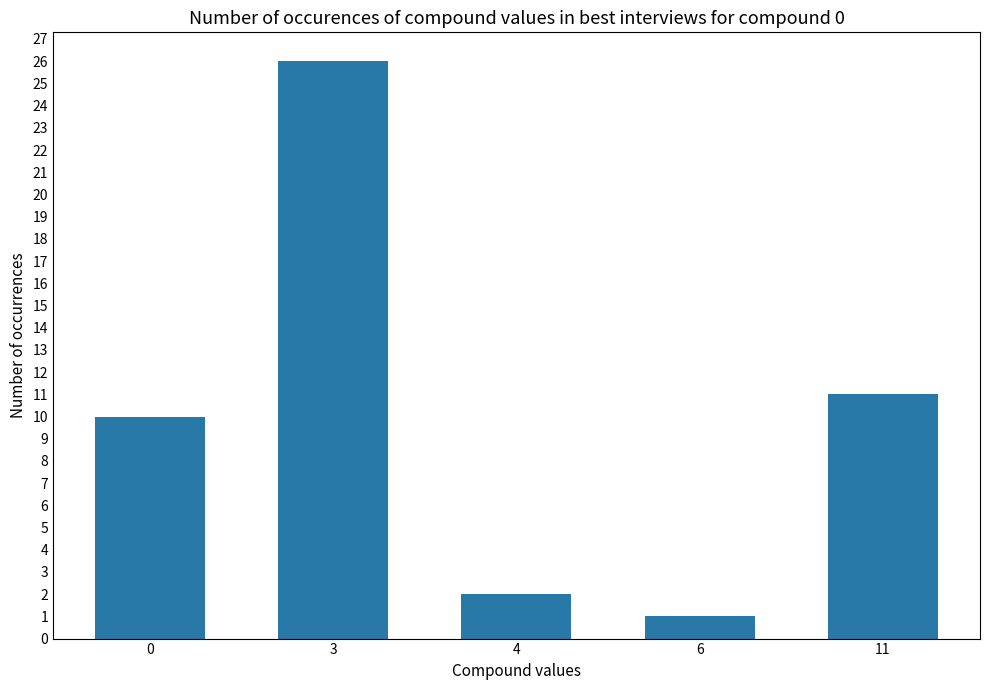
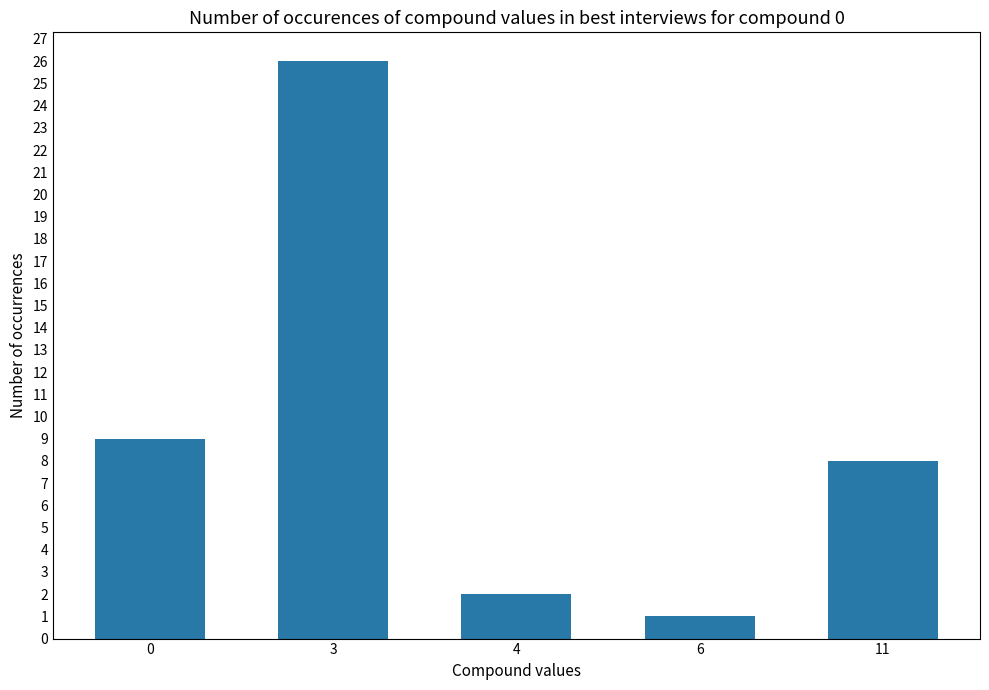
0: 10 -> 9
11: 11 -> 8
